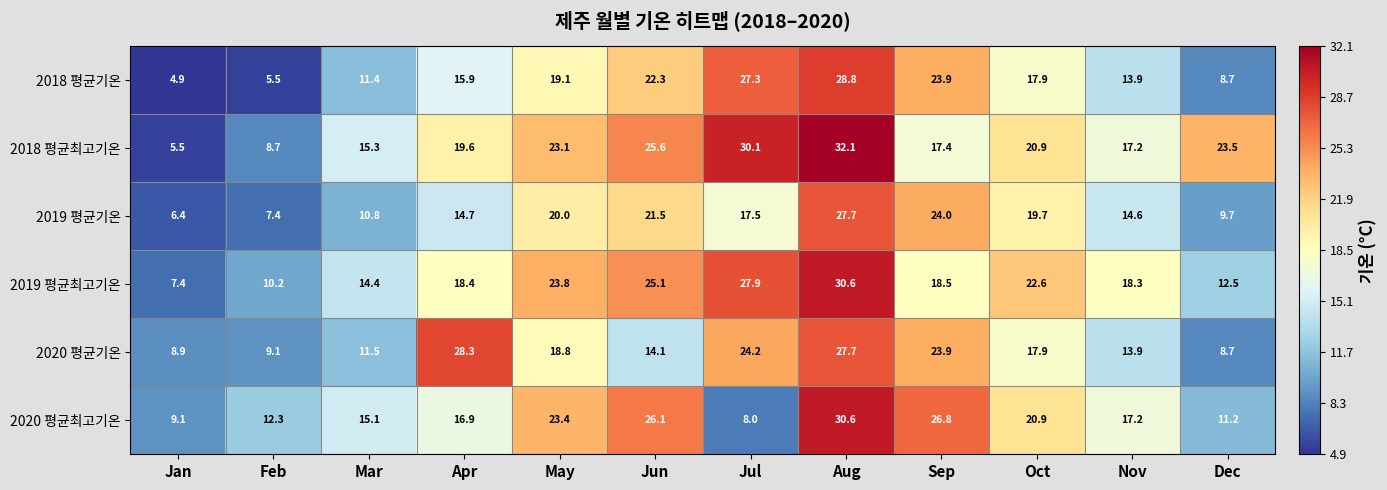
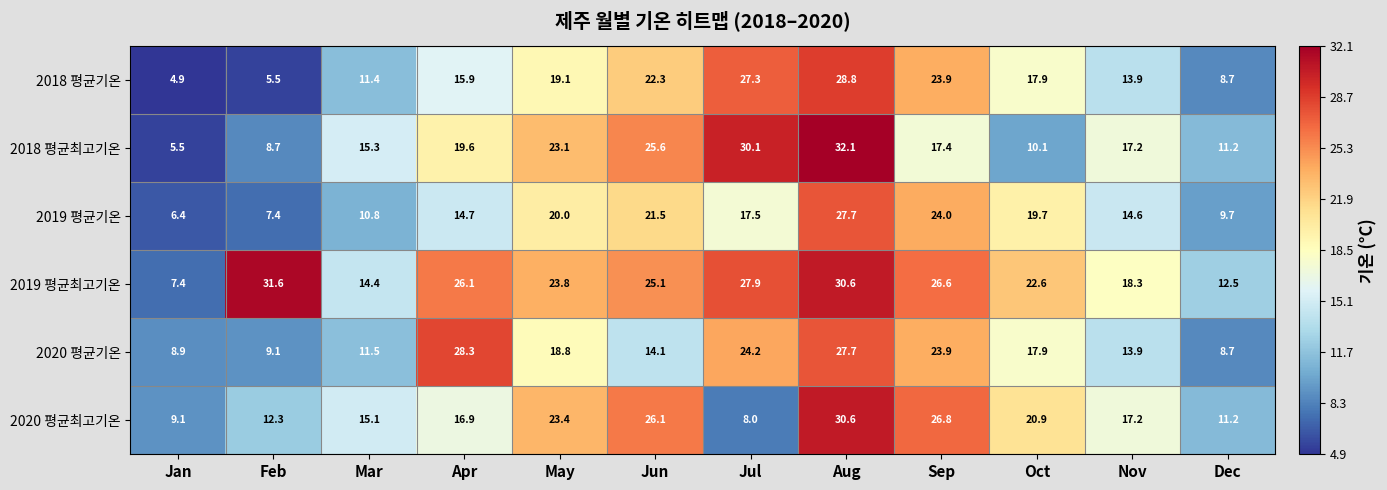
2018 평균최고기온, Oct: 20.9 -> 10.1
2018 평균최고기온, Dec: 23.5 -> 11.2
2019 평균최고기온, Feb: 10.2 -> 31.6
2019 평균최고기온, Apr: 18.4 -> 26.1
2019 평균최고기온, Sep: 18.5 -> 26.6
